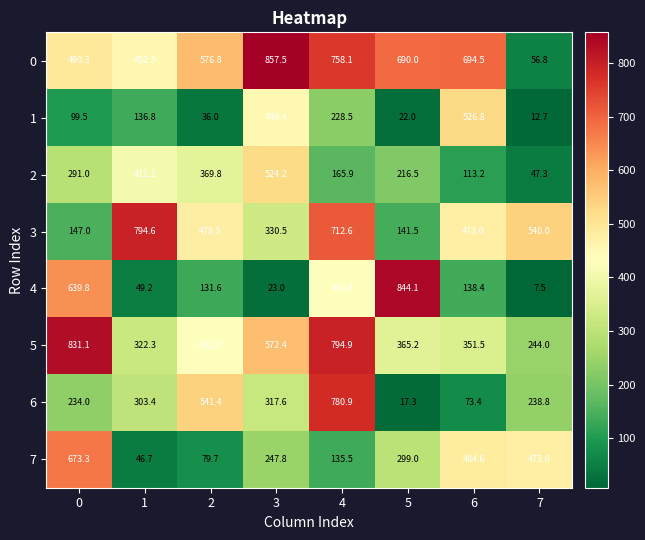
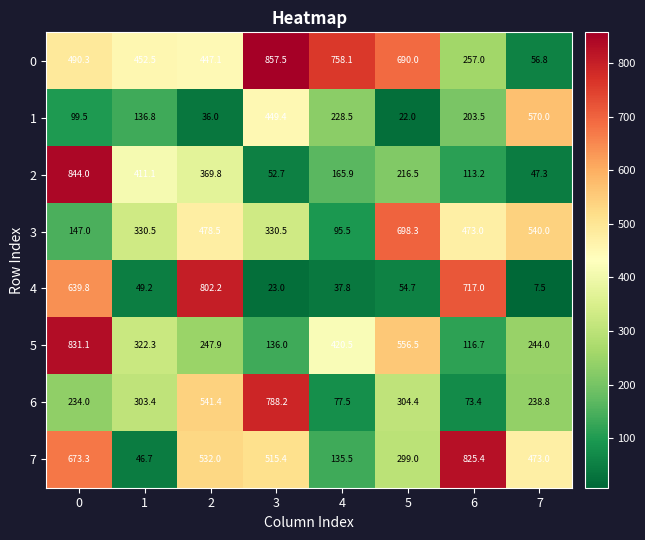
0, 2: 576.8 -> 447.1
0, 6: 694.5 -> 257.0
1, 6: 526.8 -> 203.5
1, 7: 12.7 -> 570.0
2, 0: 291.0 -> 844.0
2, 3: 524.2 -> 52.7
3, 1: 794.6 -> 330.5
3, 4: 712.6 -> 95.5
3, 5: 141.5 -> 698.3
4, 2: 131.6 -> 802.2
4, 4: 430.4 -> 37.8
4, 5: 844.1 -> 54.7
4, 6: 138.4 -> 717.0
5, 2: 432.0 -> 247.9
5, 3: 572.4 -> 136.0
5, 4: 794.9 -> 420.5
5, 5: 365.2 -> 556.5
5, 6: 351.5 -> 116.7
6, 3: 317.6 -> 788.2
6, 4: 780.9 -> 77.5
6, 5: 17.3 -> 304.4
7, 2: 79.7 -> 532.0
7, 3: 247.8 -> 515.4
7, 6: 484.6 -> 825.4
